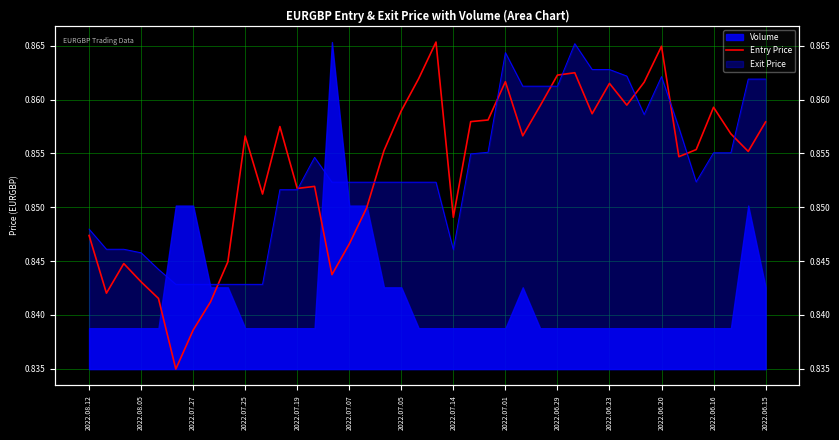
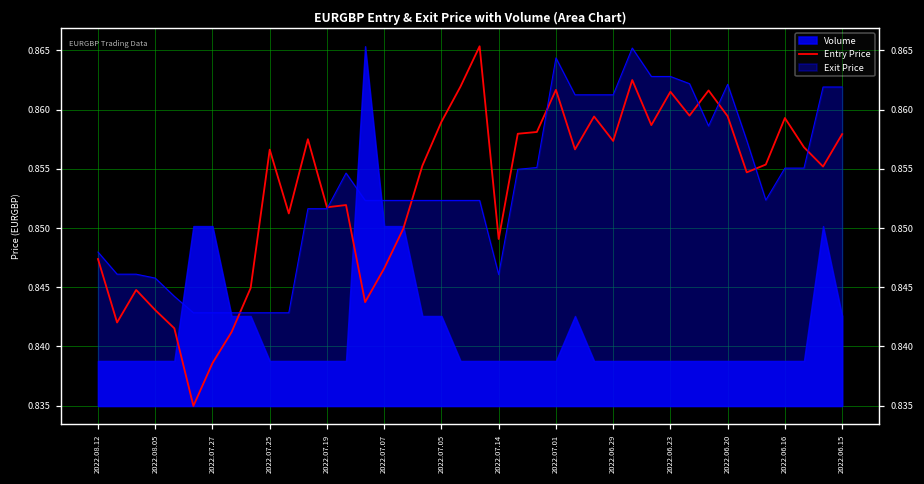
Entry Price, 2022.06.29: 0.8623 -> 0.8574
Entry Price, 2022.06.20: 0.8650 -> 0.8594
